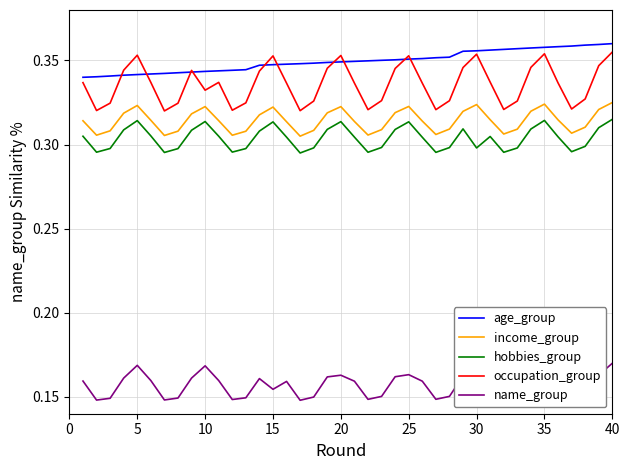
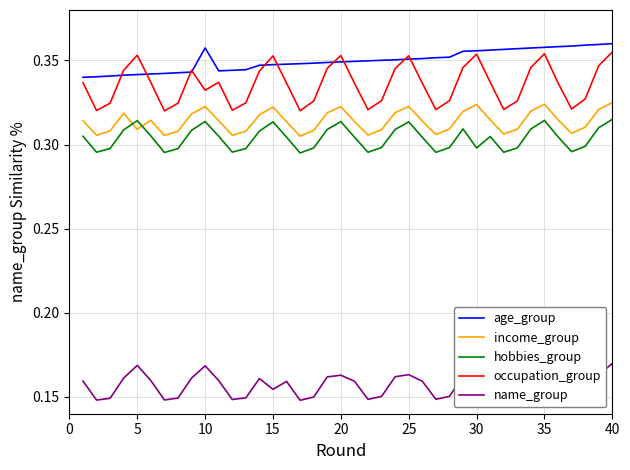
income_group, 5: 0.323 -> 0.309
age_group, 10: 0.344 -> 0.357
